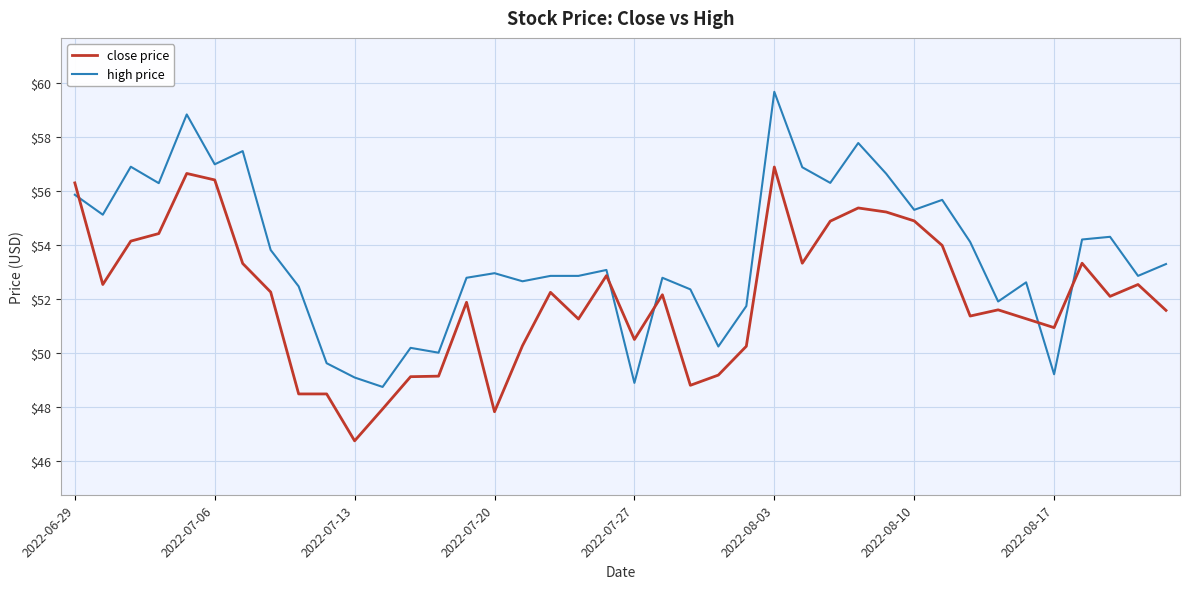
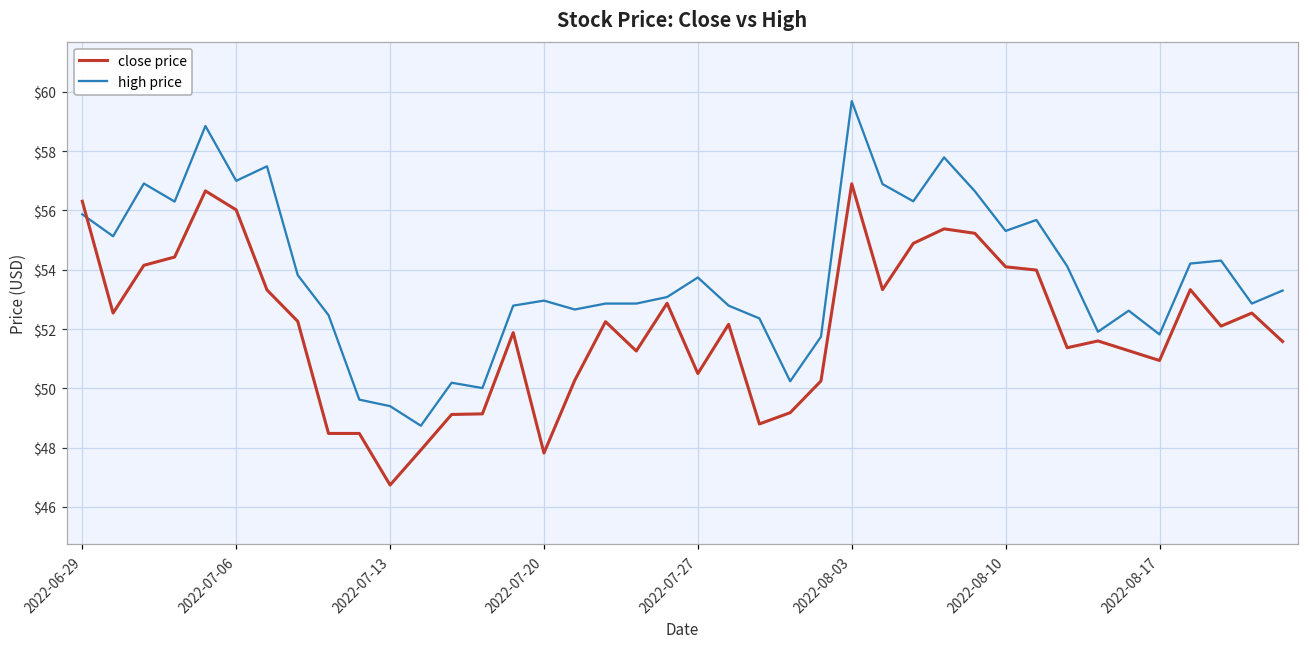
close price, 2022-07-06: $56.4 -> $56.0
high price, 2022-07-13: $49.1 -> $49.4
high price, 2022-07-27: $48.9 -> $53.7
close price, 2022-08-10: $54.9 -> $54.1
high price, 2022-08-17: $49.2 -> $51.8
